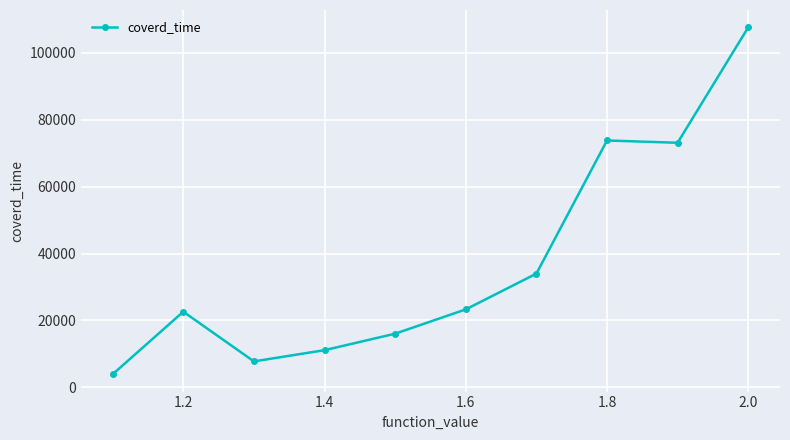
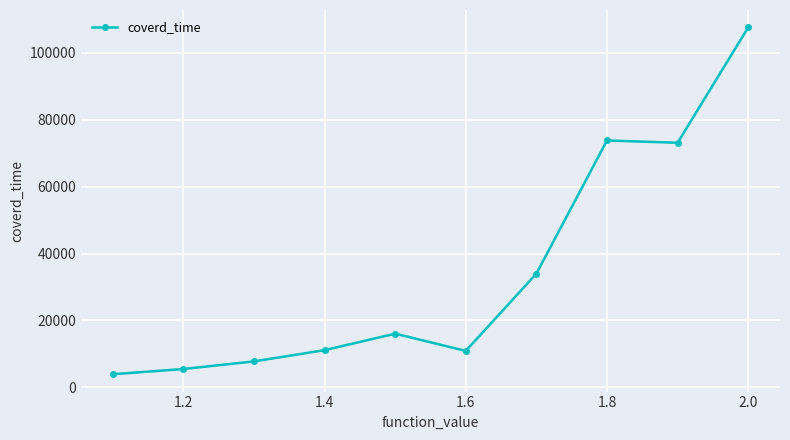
1.2: 23000 -> 5000
1.6: 23000 -> 11000
